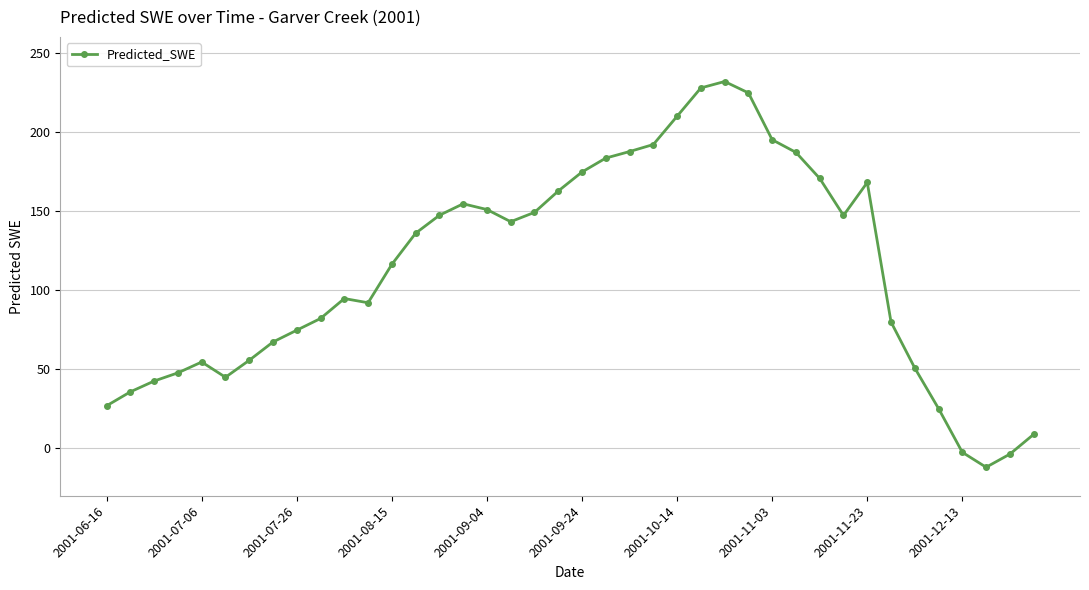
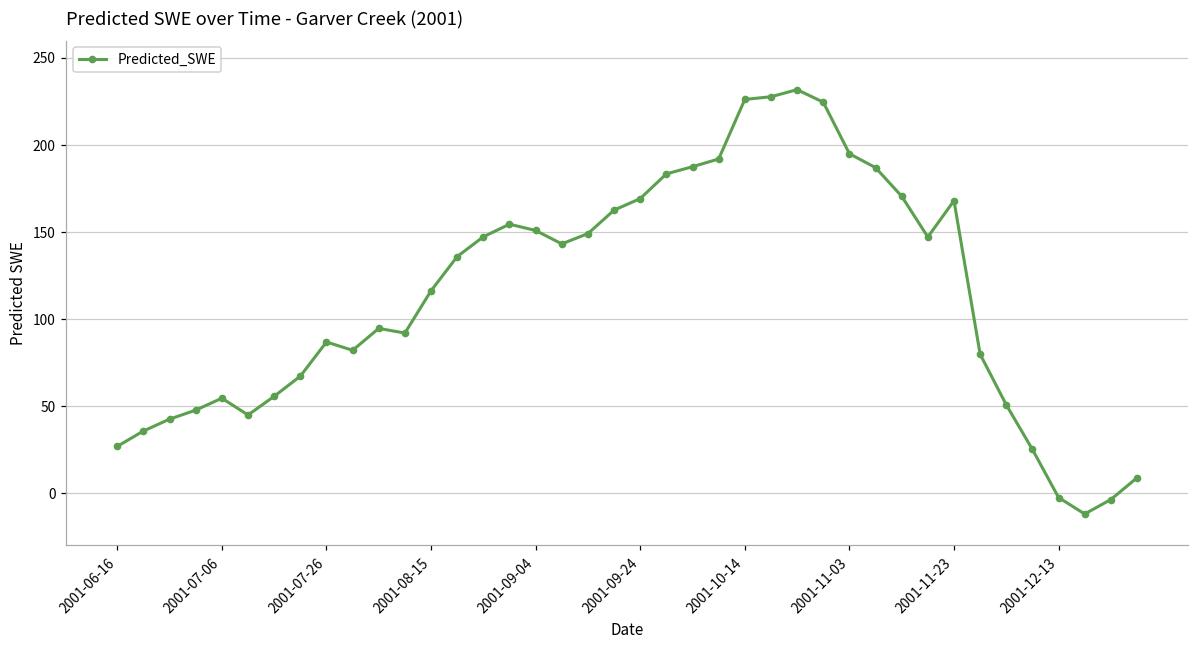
2001-07-26: 75 -> 87
2001-09-24: 175 -> 169
2001-10-14: 210 -> 226
